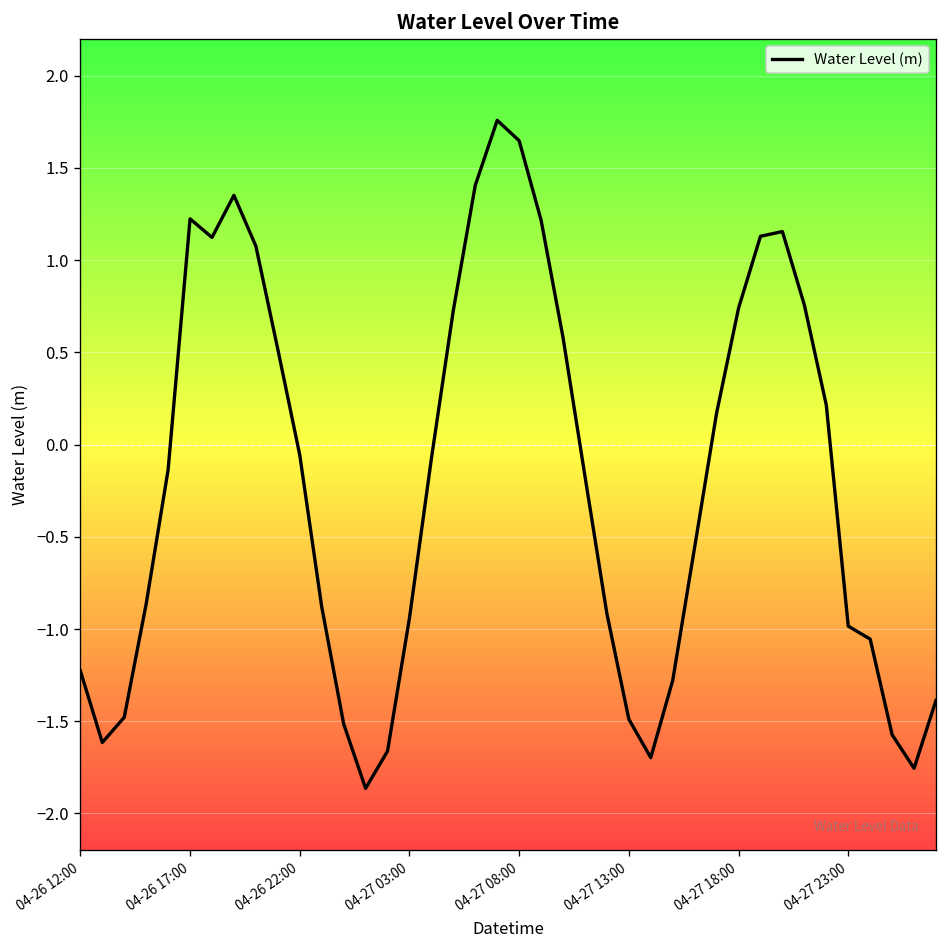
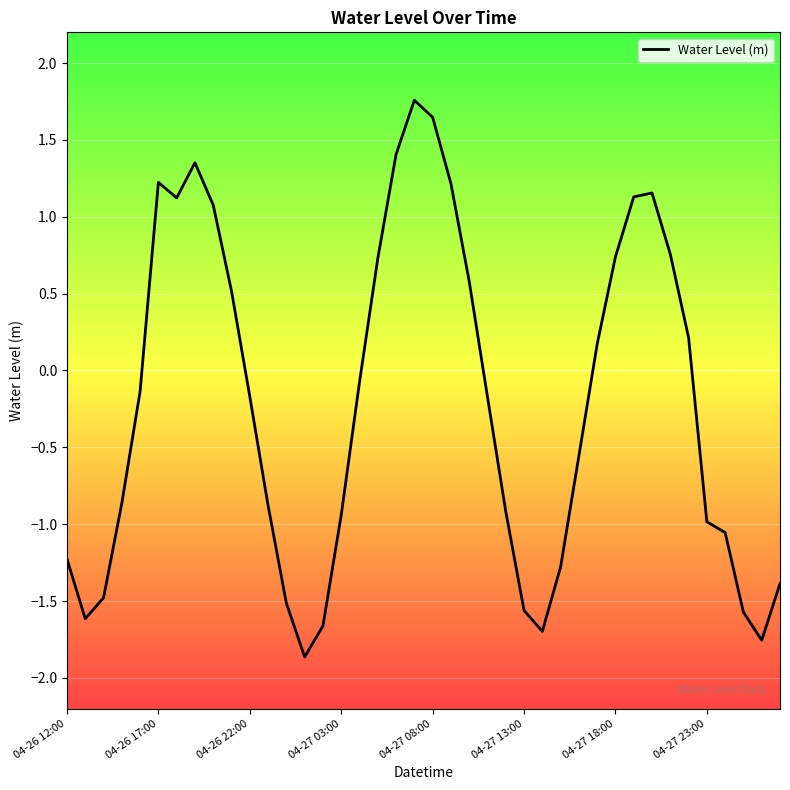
04-26 22:00: -0.06 -> -0.17
04-27 13:00: -1.49 -> -1.56
